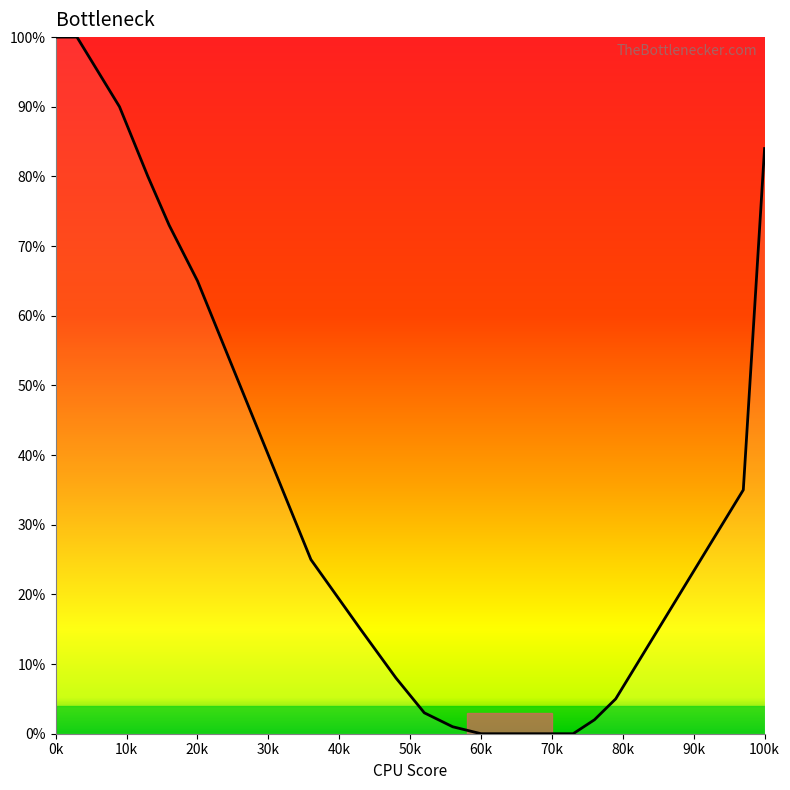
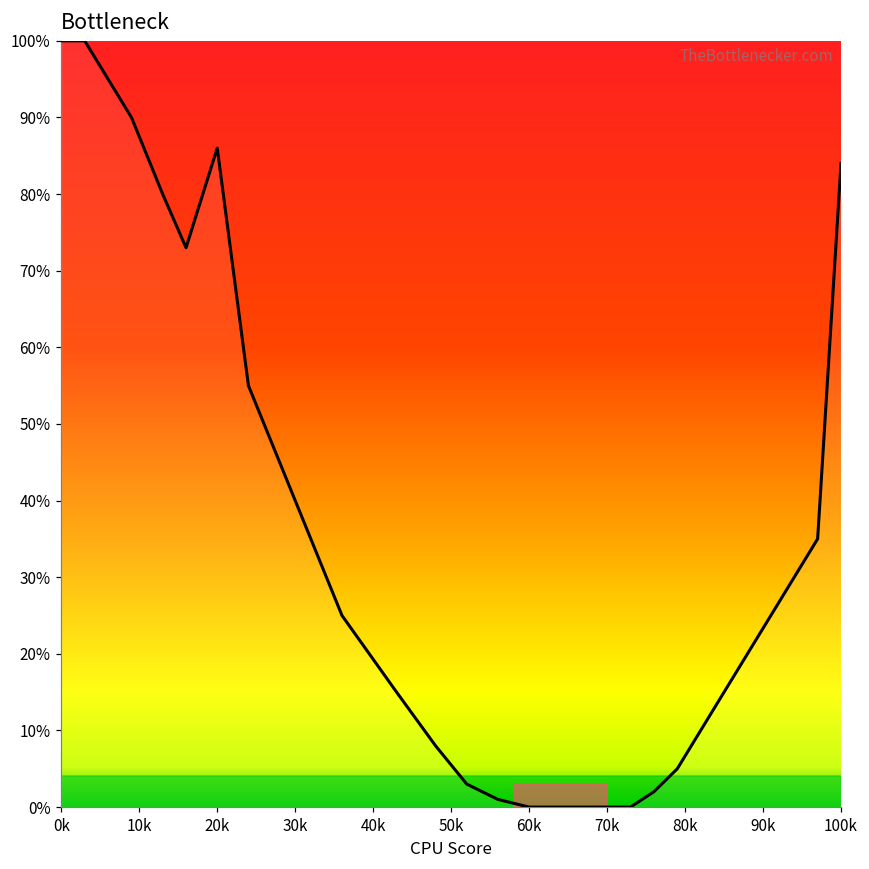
20k: 65% -> 86%
